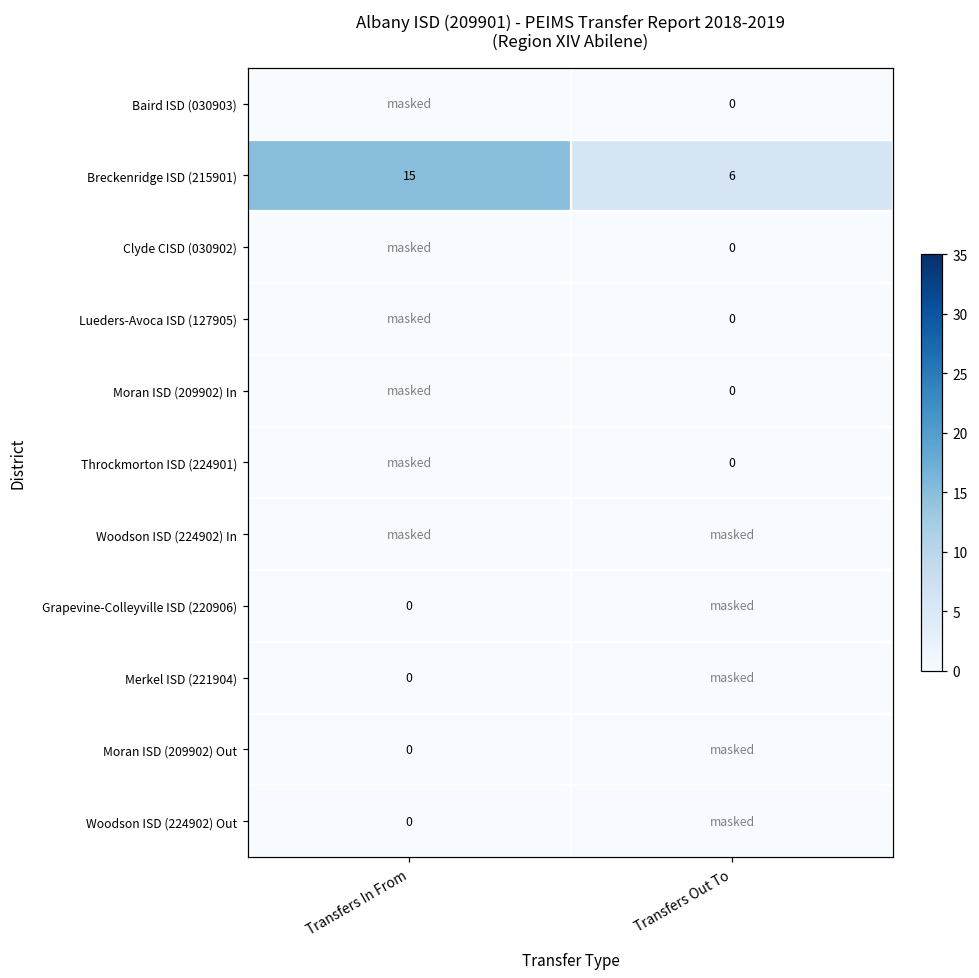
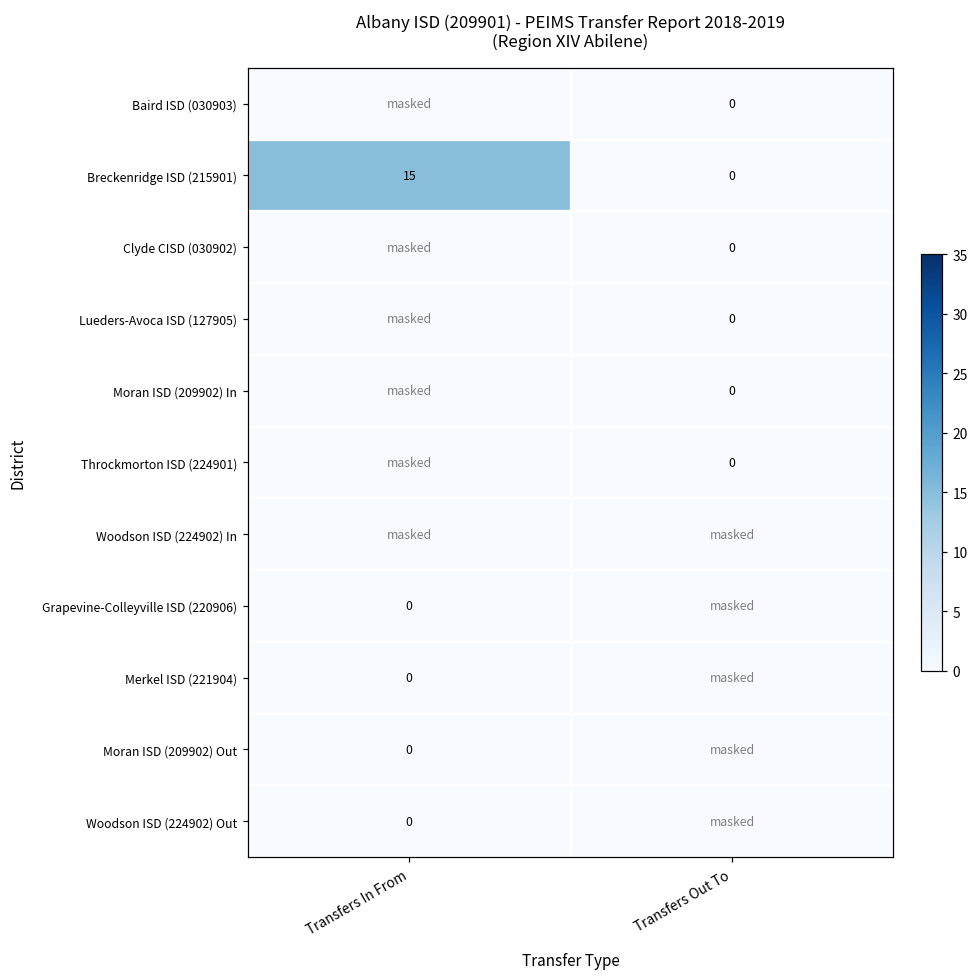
Breckenridge ISD (215901), Transfers Out To: 6 -> 0
